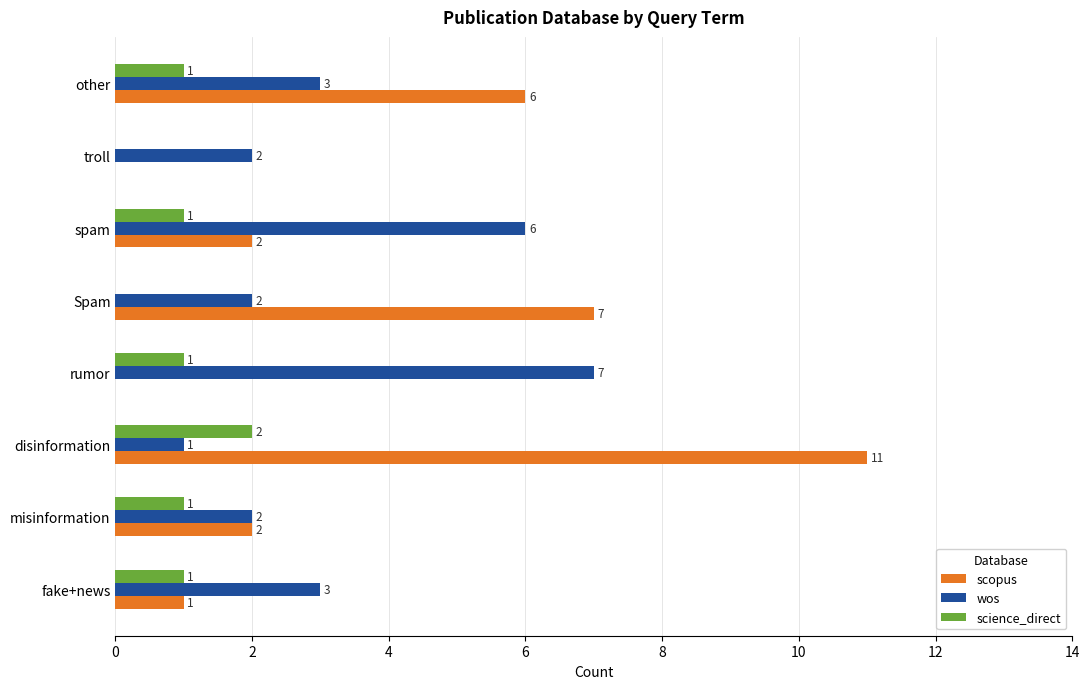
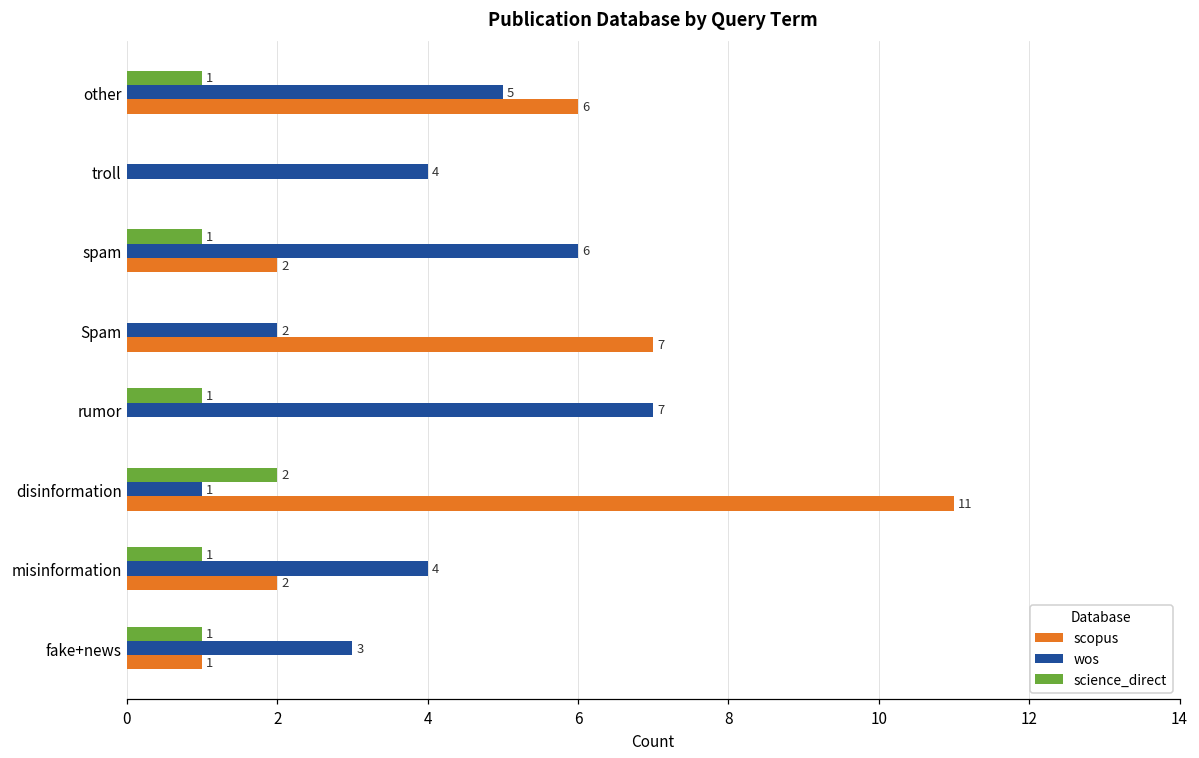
wos, other: 3 -> 5
wos, troll: 2 -> 4
wos, misinformation: 2 -> 4
